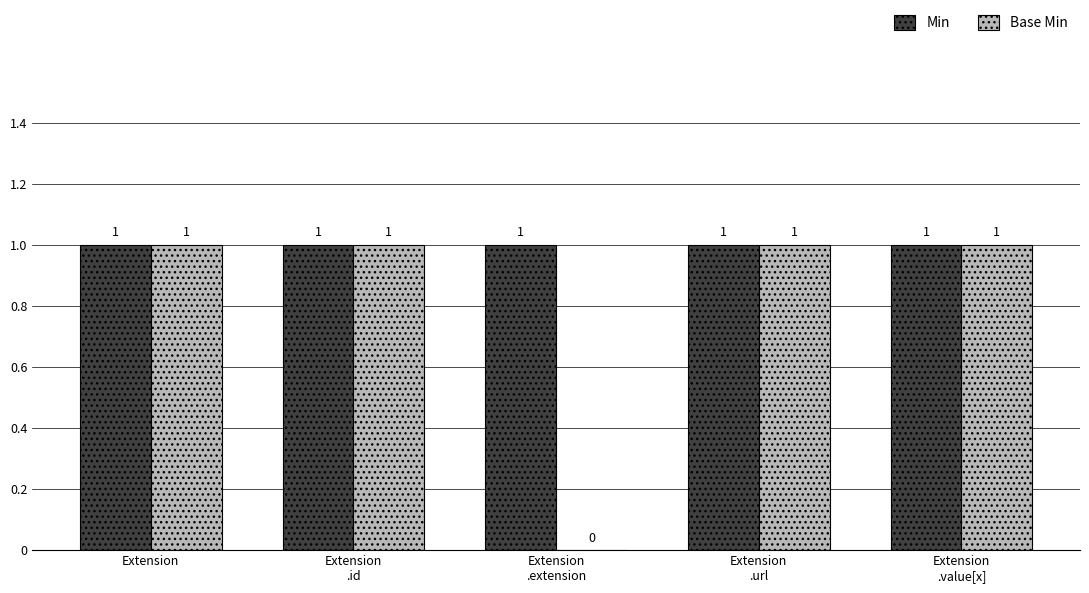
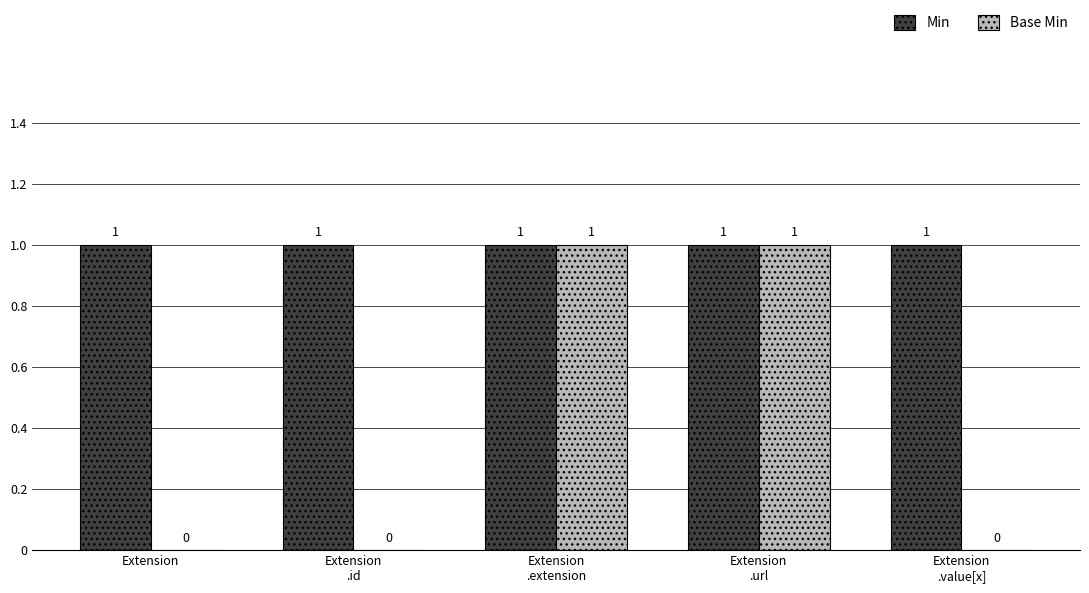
Base Min, Extension: 1 -> 0
Base Min, Extension .id: 1 -> 0
Base Min, Extension .extension: 0 -> 1
Base Min, Extension .value[x]: 1 -> 0
